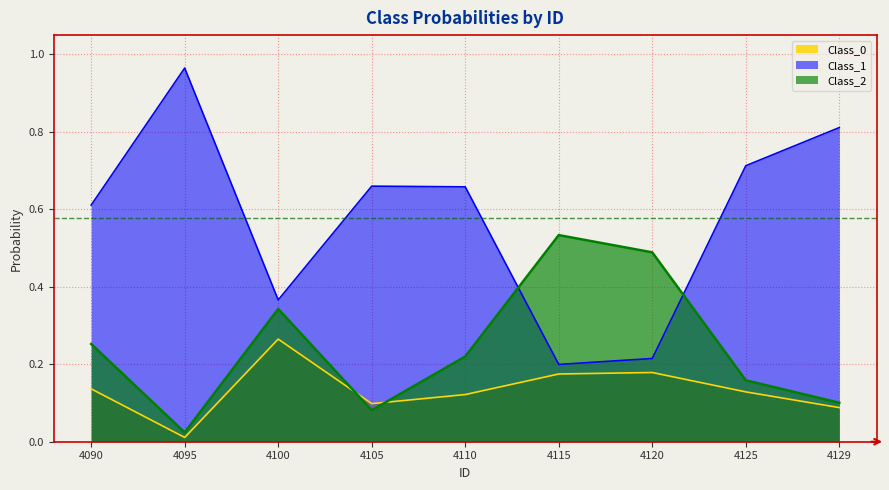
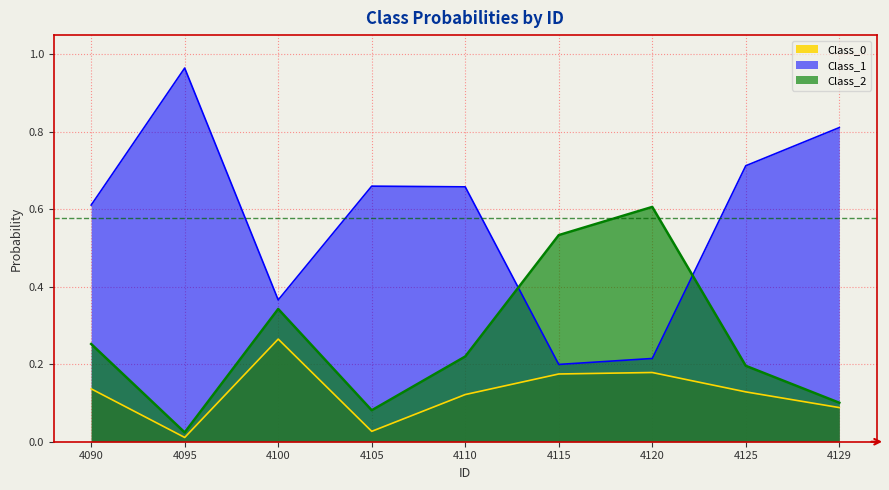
Class_0, 4105: 0.10 -> 0.03
Class_2, 4120: 0.49 -> 0.61
Class_2, 4125: 0.16 -> 0.20
